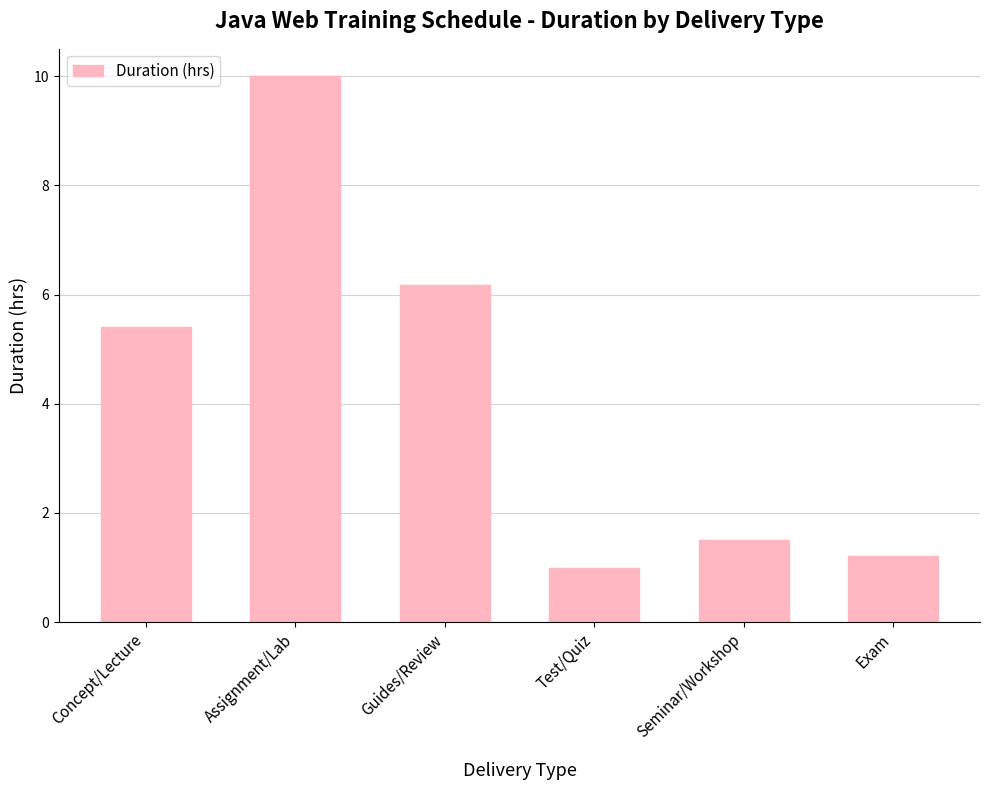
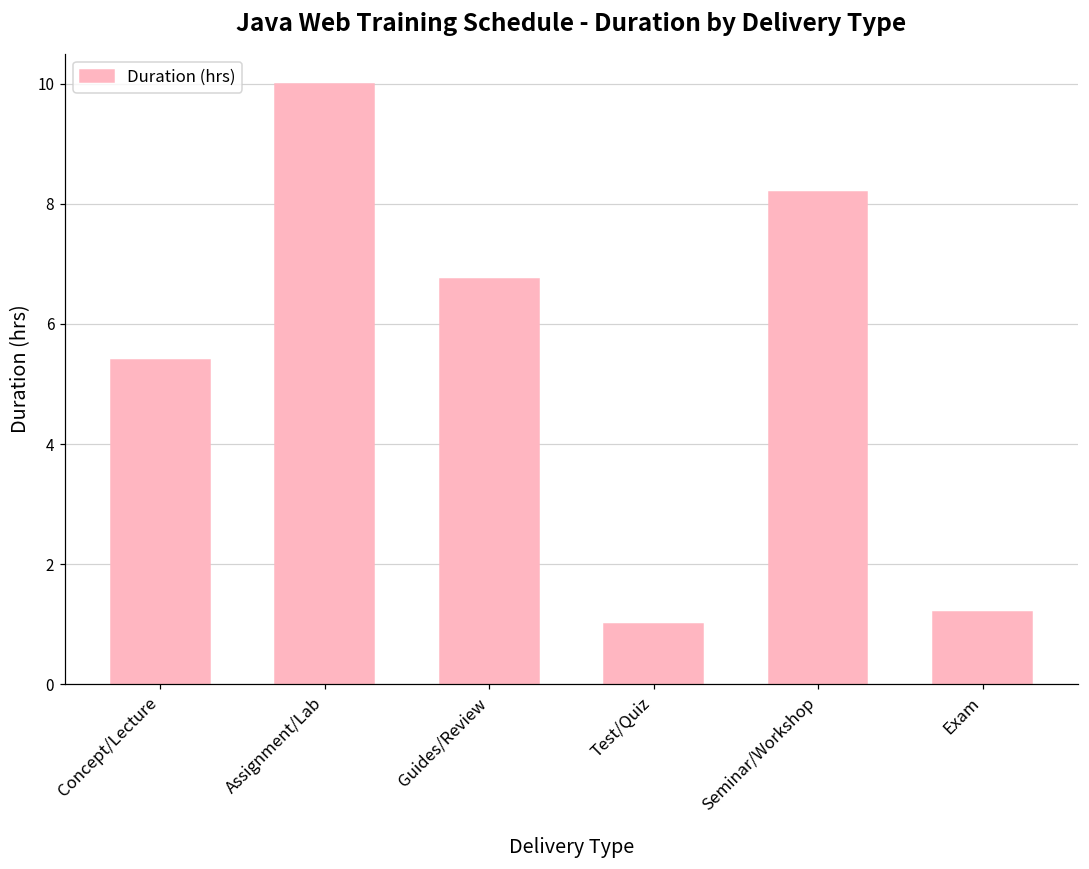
Guides/Review: 6.2 -> 6.8
Seminar/Workshop: 1.5 -> 8.2
